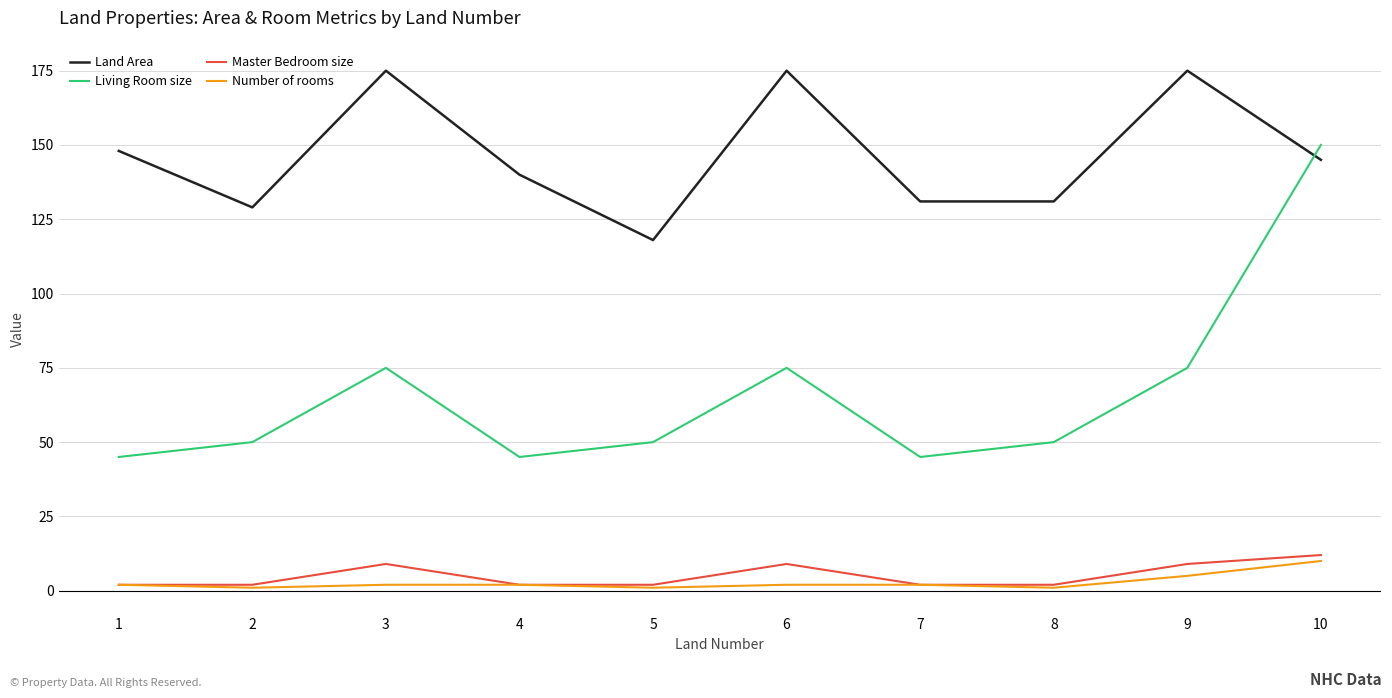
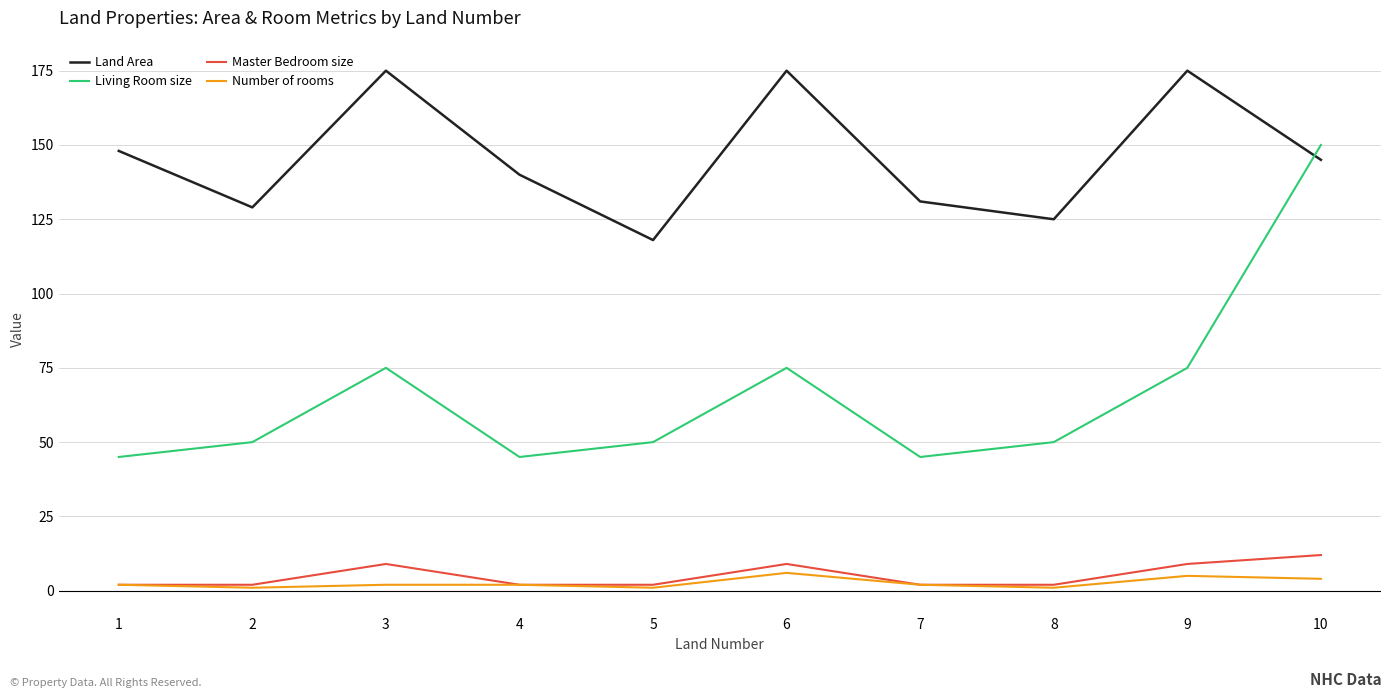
Number of rooms, 6: 2 -> 6
Land Area, 8: 131 -> 125
Number of rooms, 10: 10 -> 4
